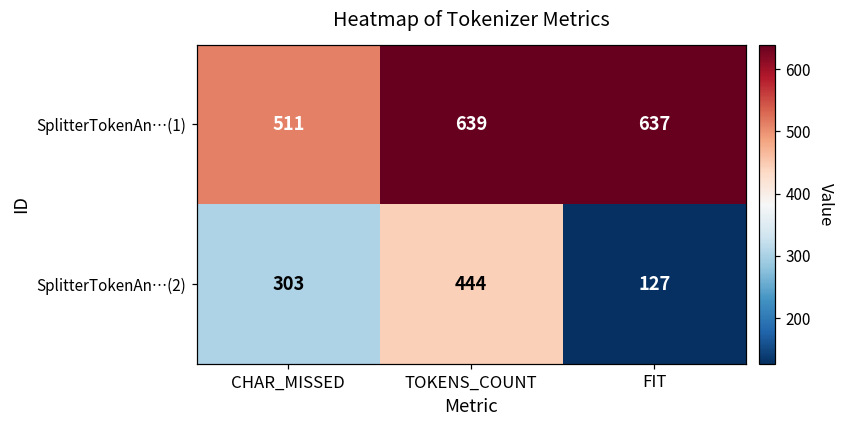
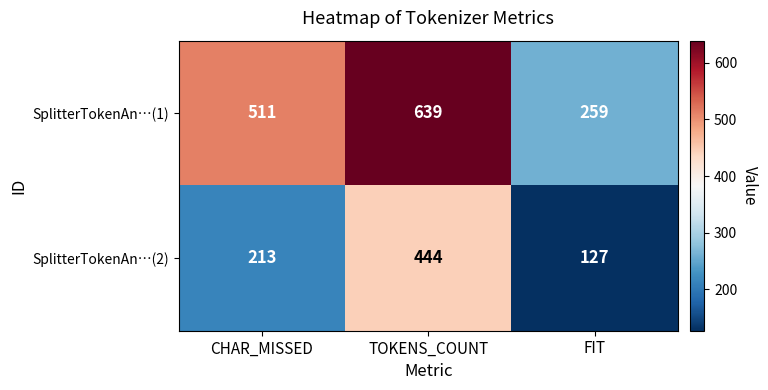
SplitterTokenAn…(1), FIT: 637 -> 259
SplitterTokenAn…(2), CHAR_MISSED: 303 -> 213
